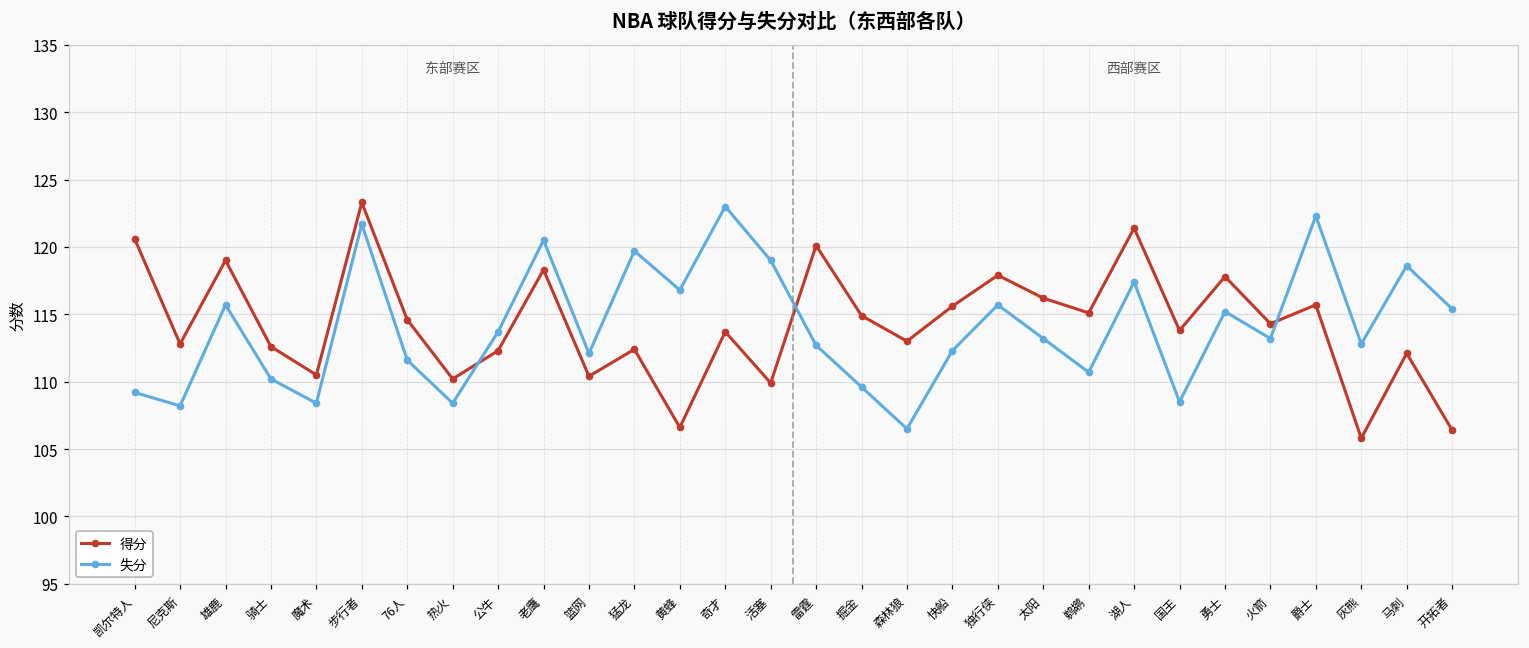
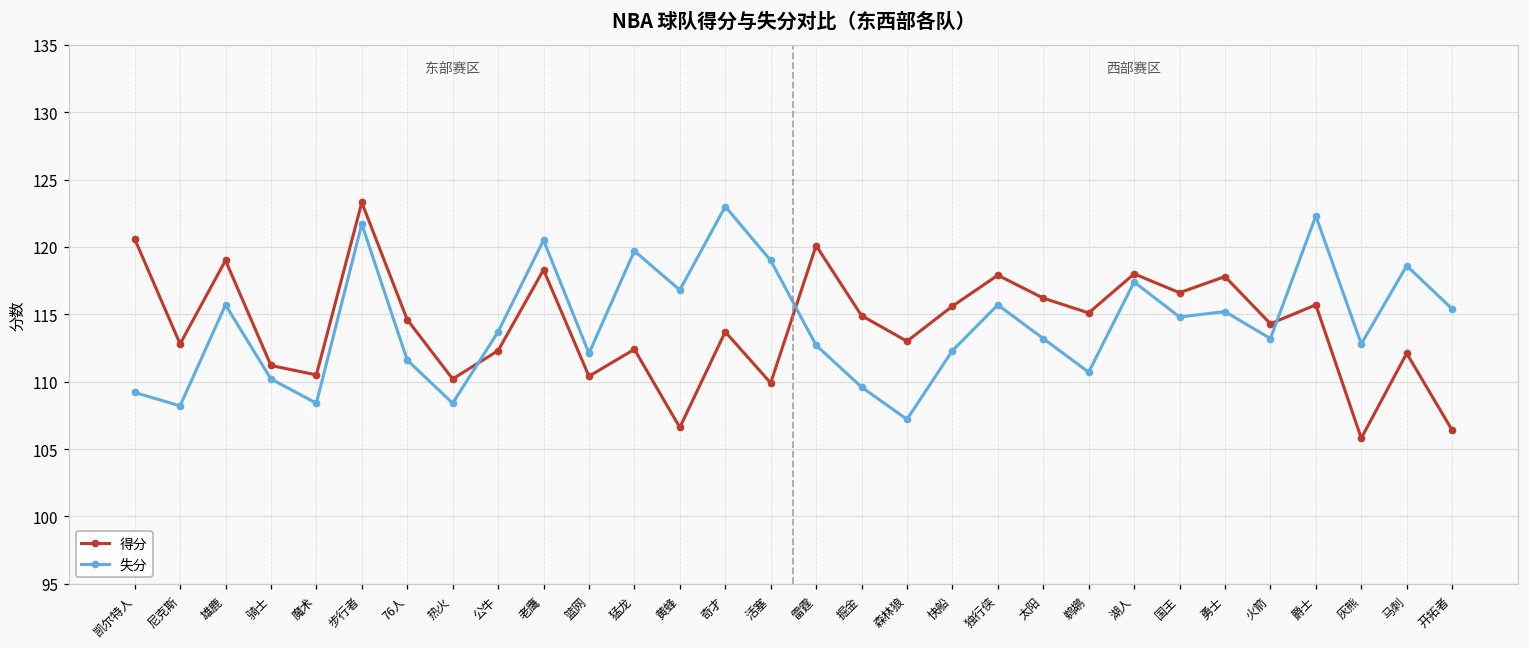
得分, 骑士: 112.6 -> 111.2
失分, 森林狼: 106.5 -> 107.2
得分, 湖人: 121.4 -> 118.0
得分, 国王: 113.8 -> 116.6
失分, 国王: 108.5 -> 114.8
